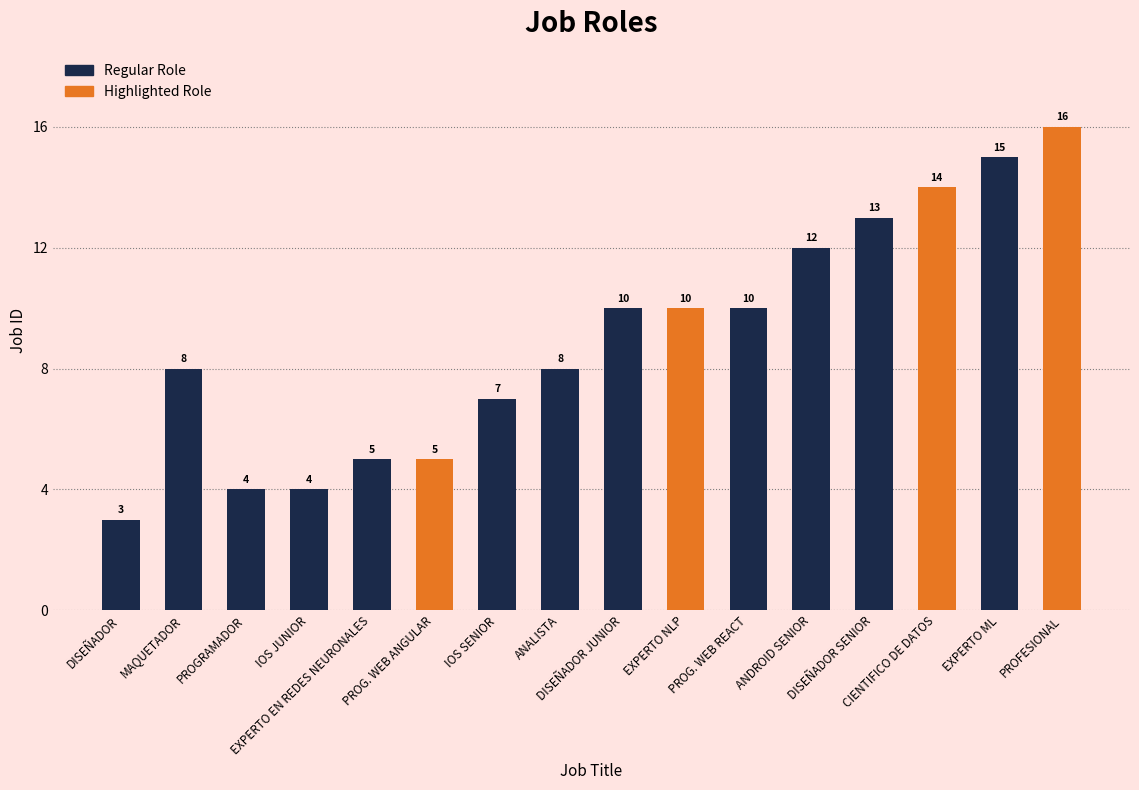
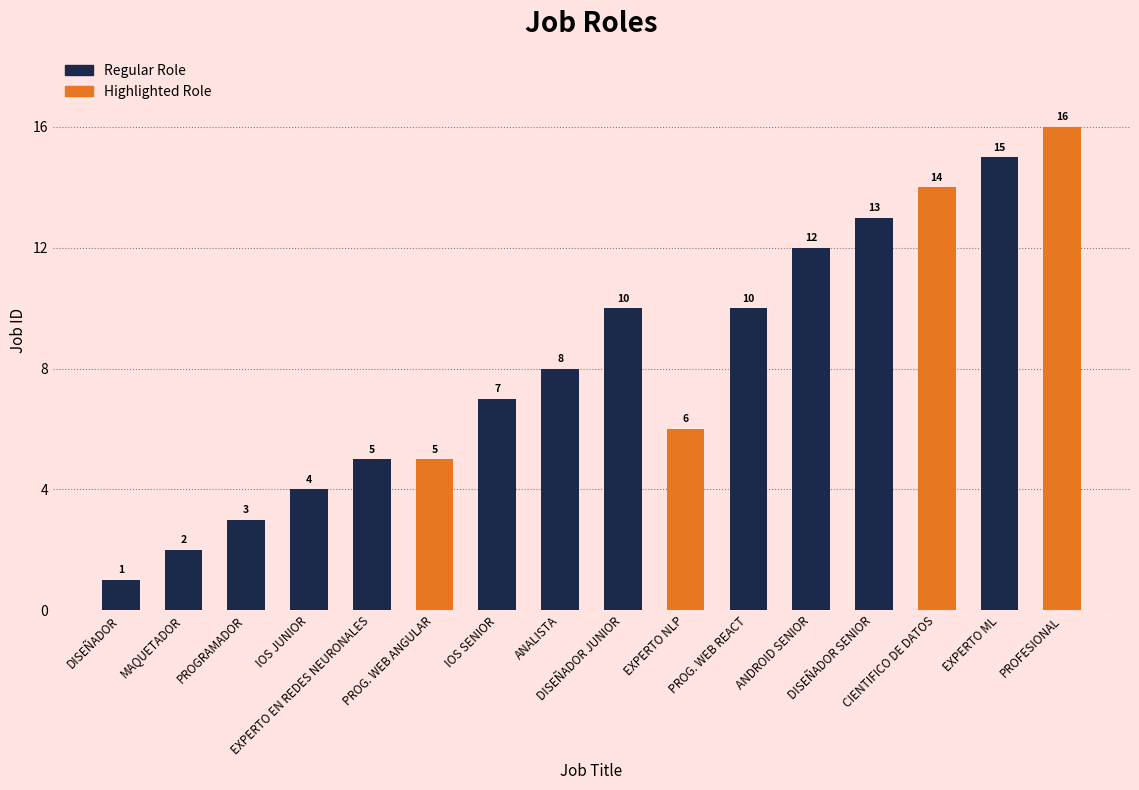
DISEÑADOR: 3 -> 1
MAQUETADOR: 8 -> 2
PROGRAMADOR: 4 -> 3
EXPERTO NLP: 10 -> 6
